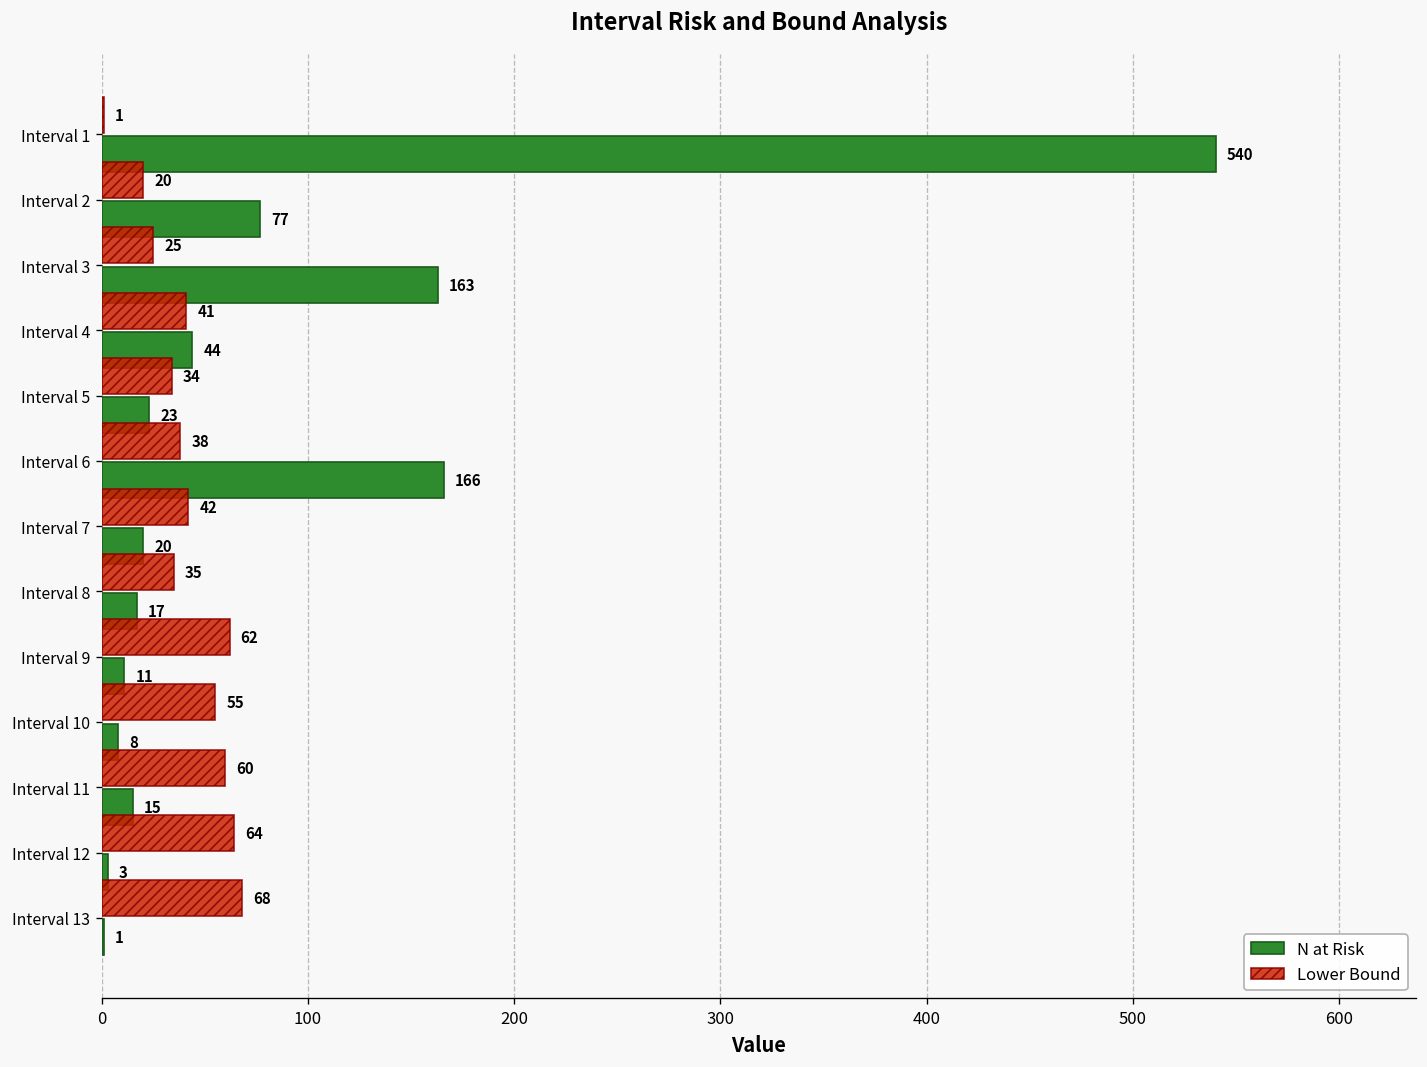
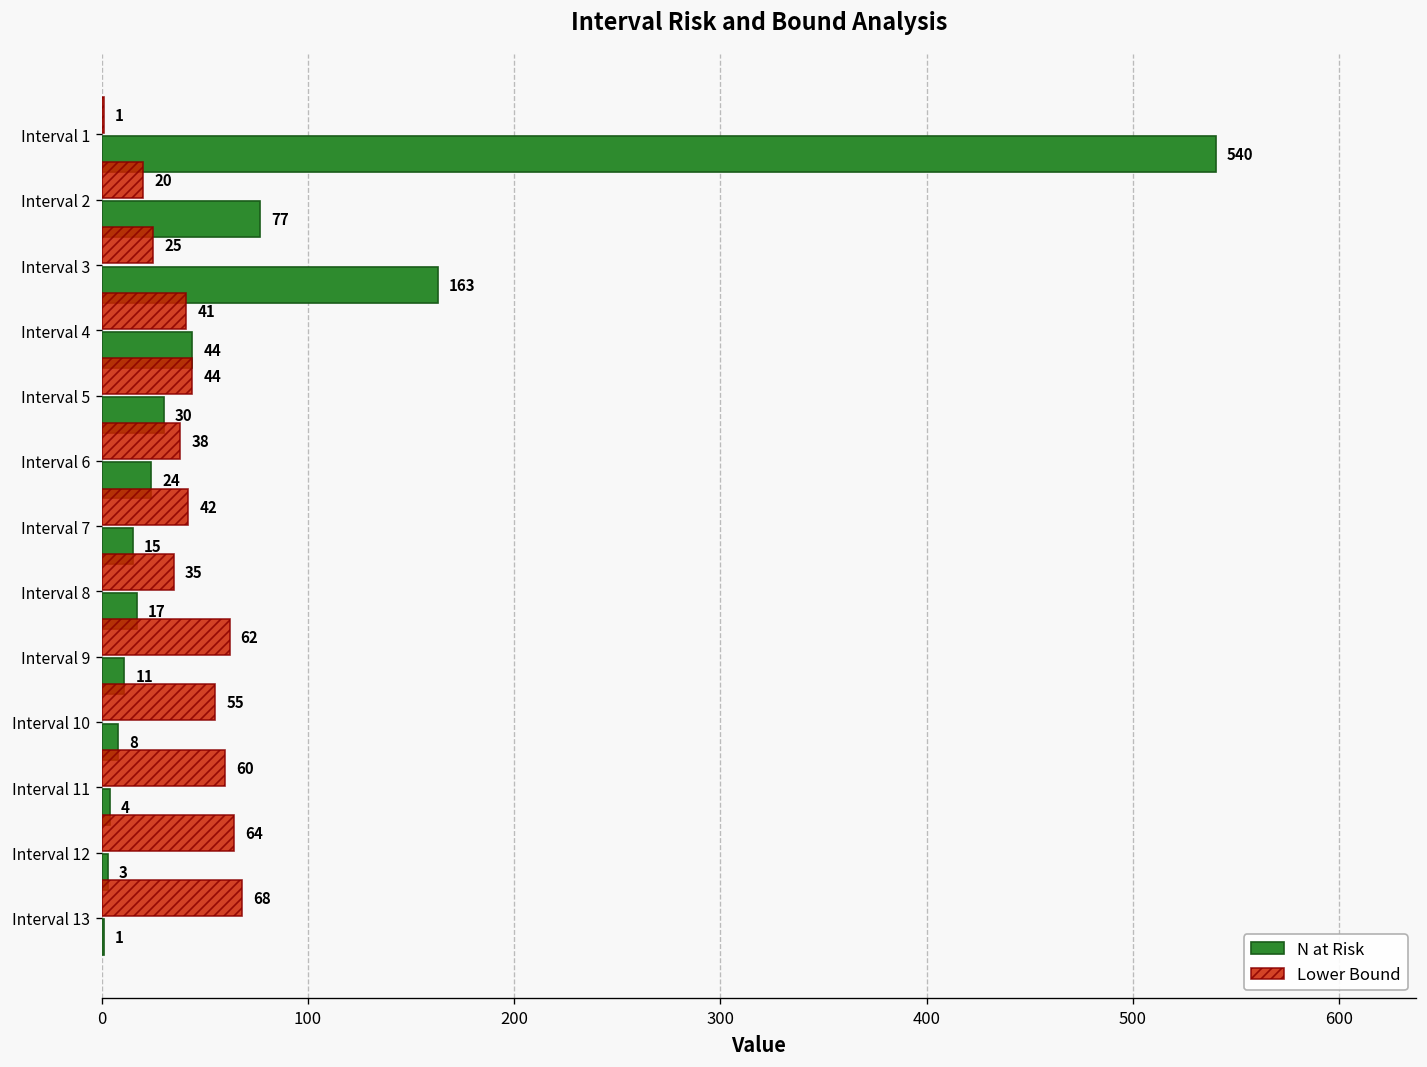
Lower Bound, Interval 5: 34 -> 44
N at Risk, Interval 5: 23 -> 30
N at Risk, Interval 6: 166 -> 24
N at Risk, Interval 7: 20 -> 15
N at Risk, Interval 11: 15 -> 4
